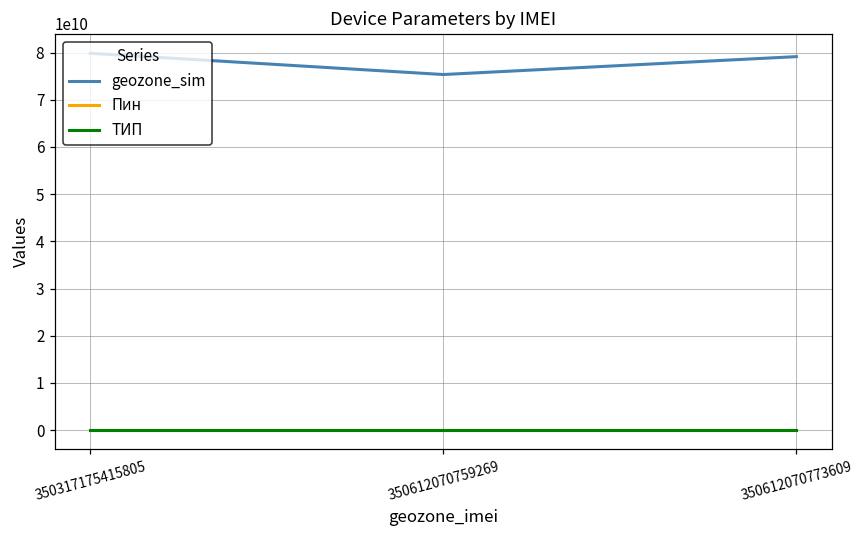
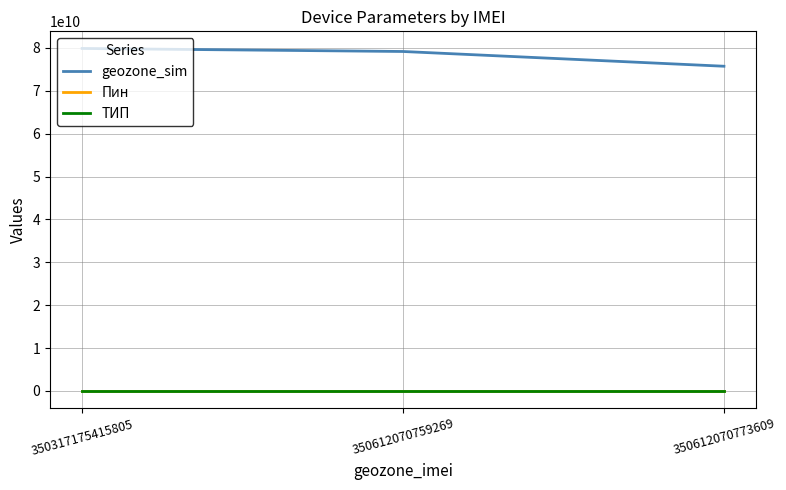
geozone_sim, 350612070759269: 75000000000 -> 79000000000
geozone_sim, 350612070773609: 79000000000 -> 76000000000
